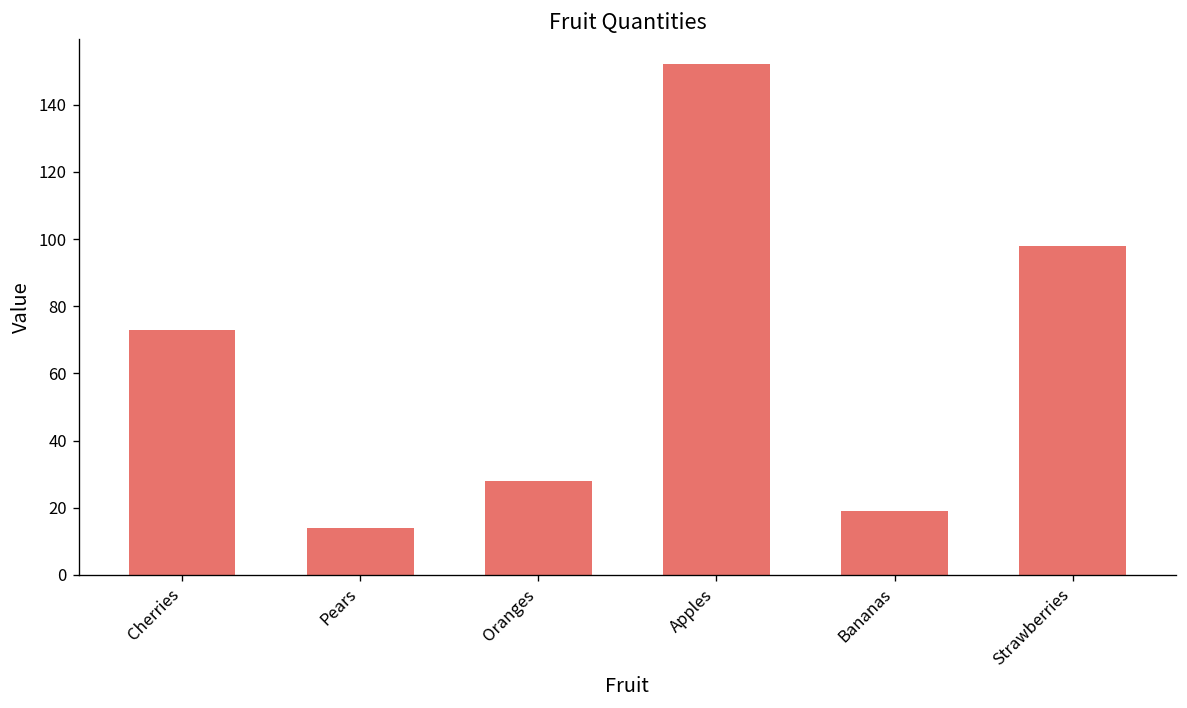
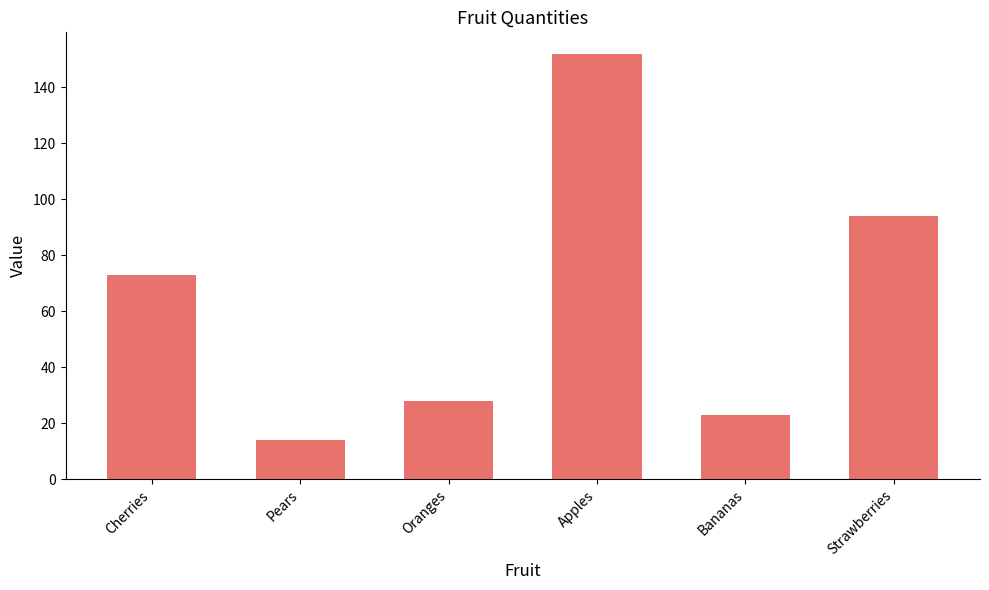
Bananas: 19 -> 23
Strawberries: 98 -> 94
